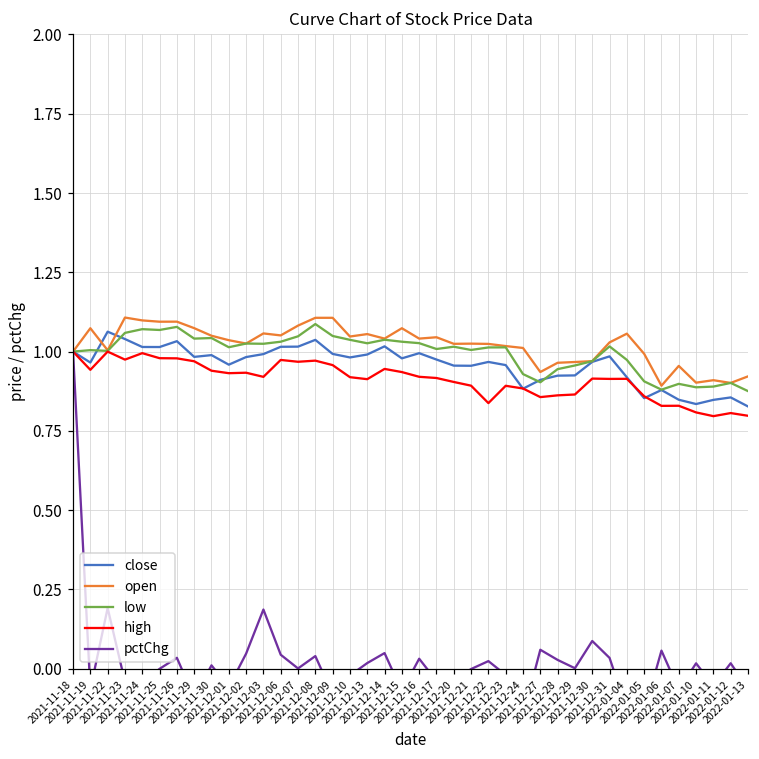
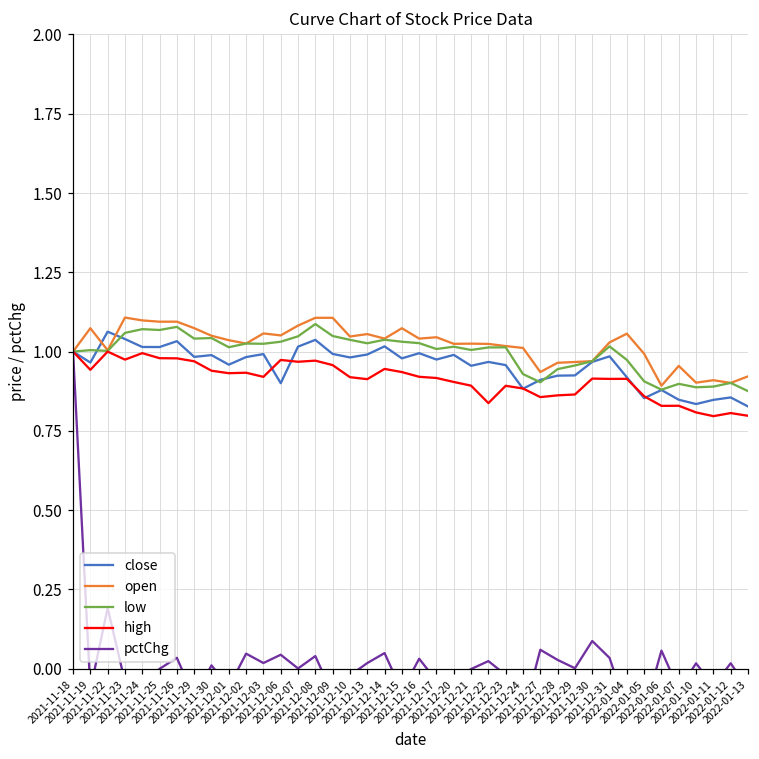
pctChg, 2021-12-03: 0.19 -> 0.02
close, 2021-12-06: 1.02 -> 0.90
close, 2021-12-20: 0.96 -> 0.99
